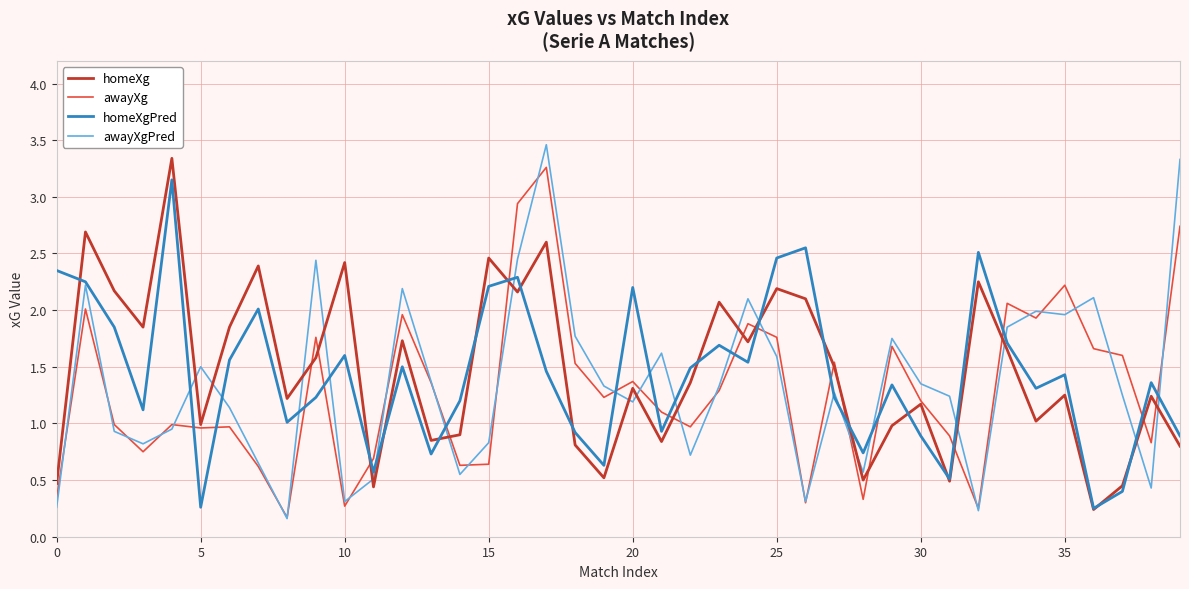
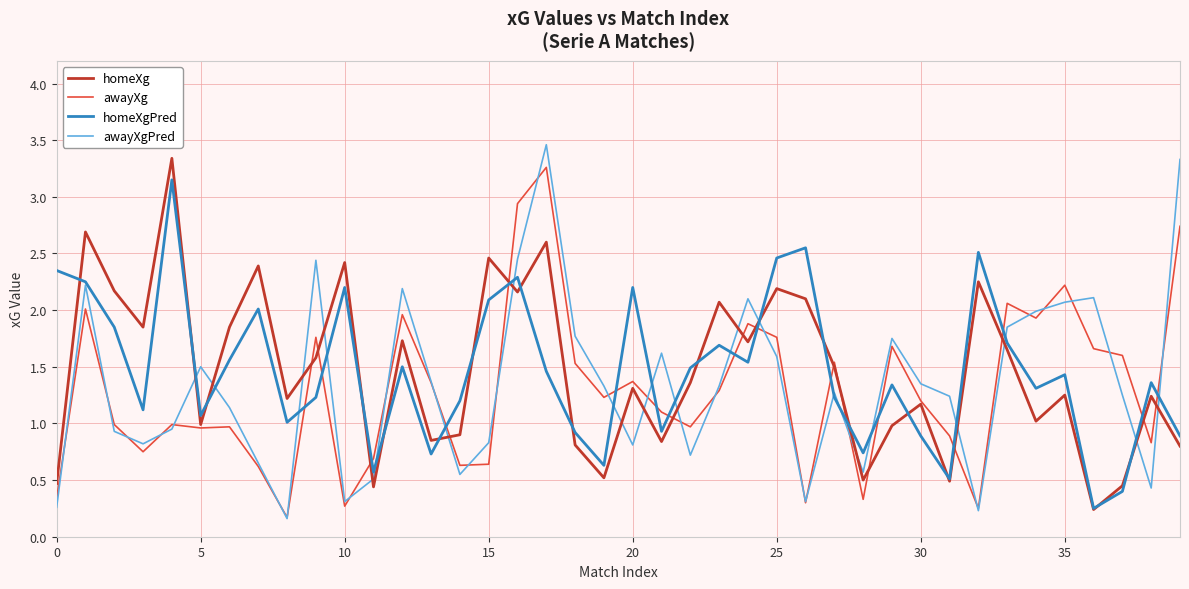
homeXgPred, 5: 0.26 -> 1.07
homeXgPred, 10: 1.6 -> 2.2
homeXgPred, 15: 2.21 -> 2.09
awayXgPred, 20: 1.19 -> 0.81
awayXgPred, 35: 1.96 -> 2.07
